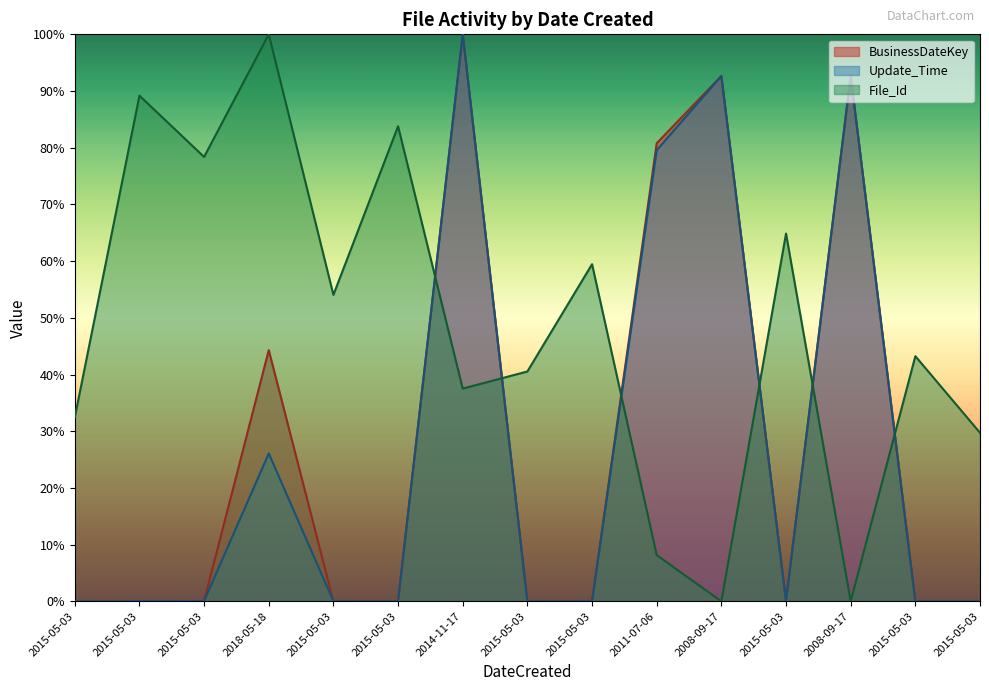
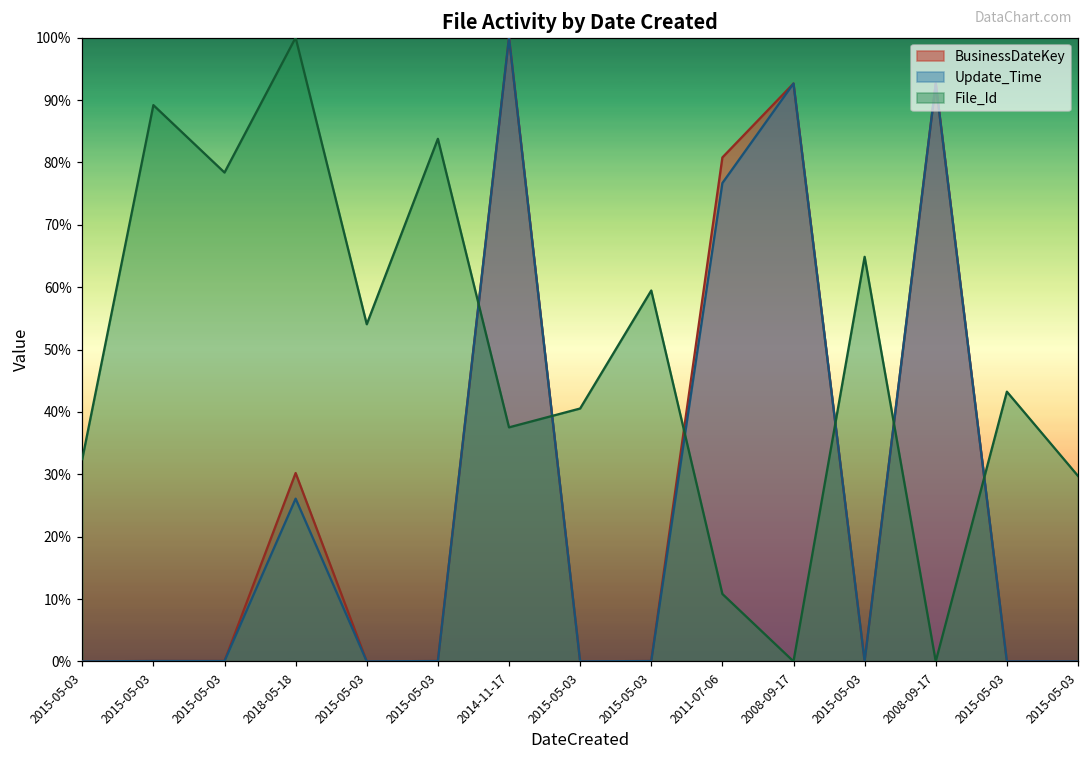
BusinessDateKey, 2018-05-18: 44% -> 30%
Update_Time, 2011-07-06: 80% -> 77%
File_Id, 2011-07-06: 8% -> 11%
